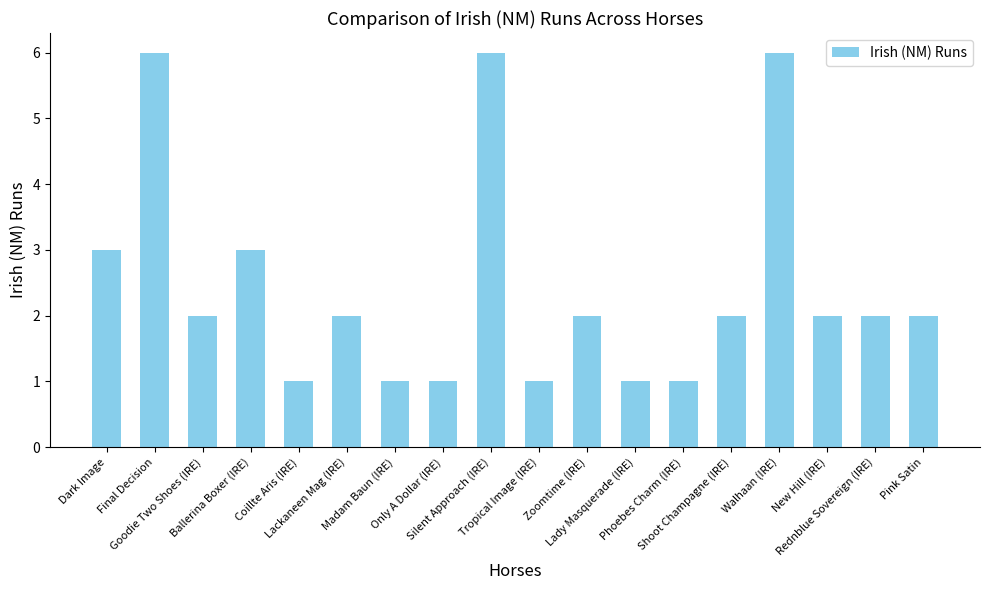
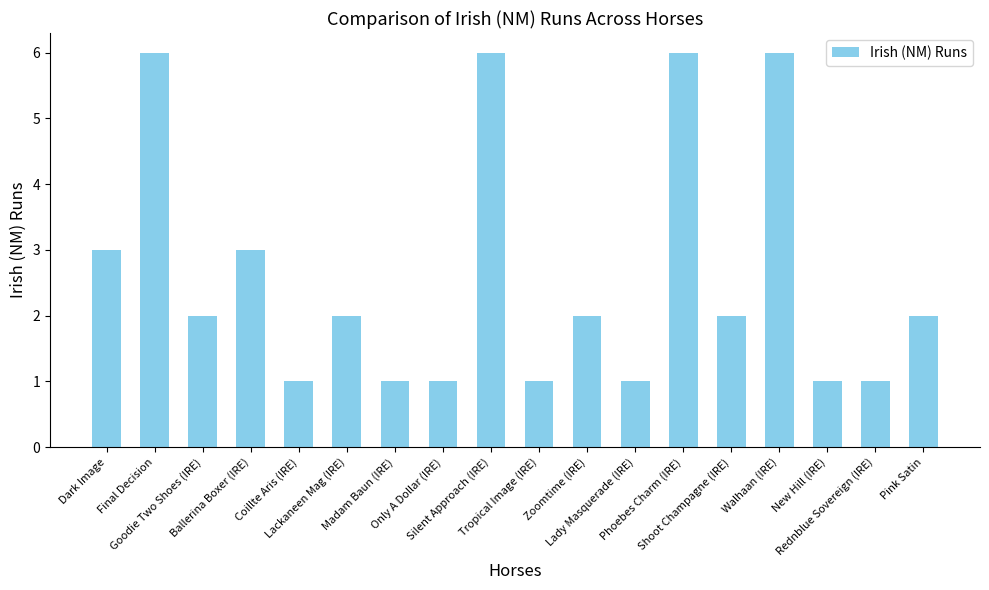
Phoebes Charm (IRE): 1 -> 6
New Hill (IRE): 2 -> 1
Rednblue Sovereign (IRE): 2 -> 1
